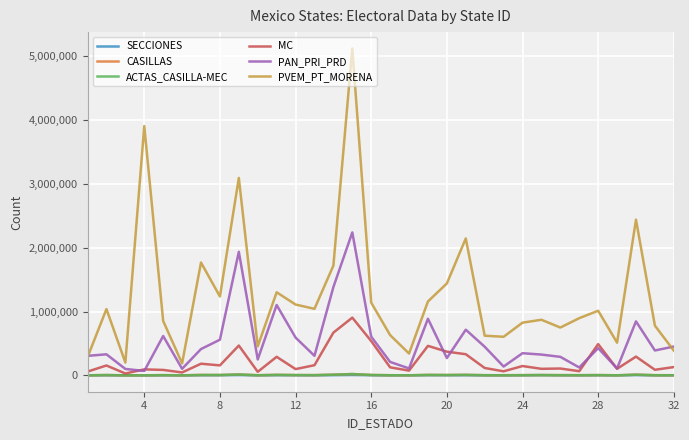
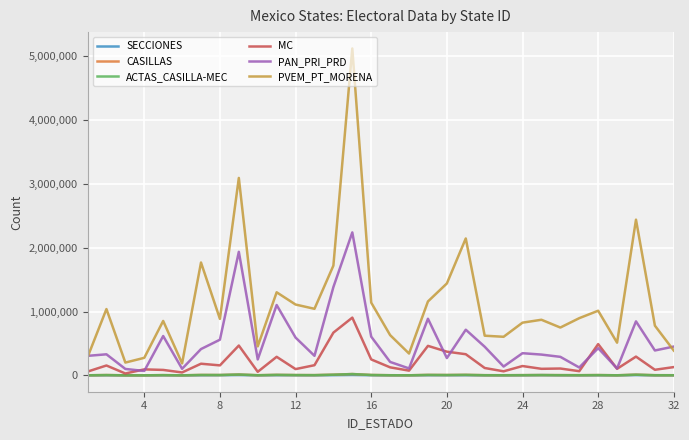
PVEM_PT_MORENA, 4: 3,900,000 -> 300,000
PVEM_PT_MORENA, 8: 1,200,000 -> 900,000
MC, 16: 500,000 -> 300,000
